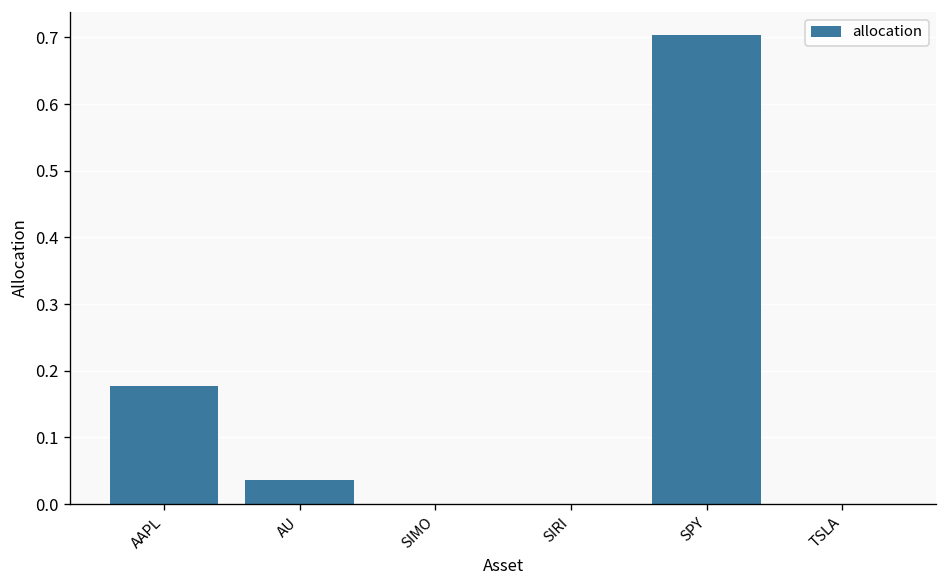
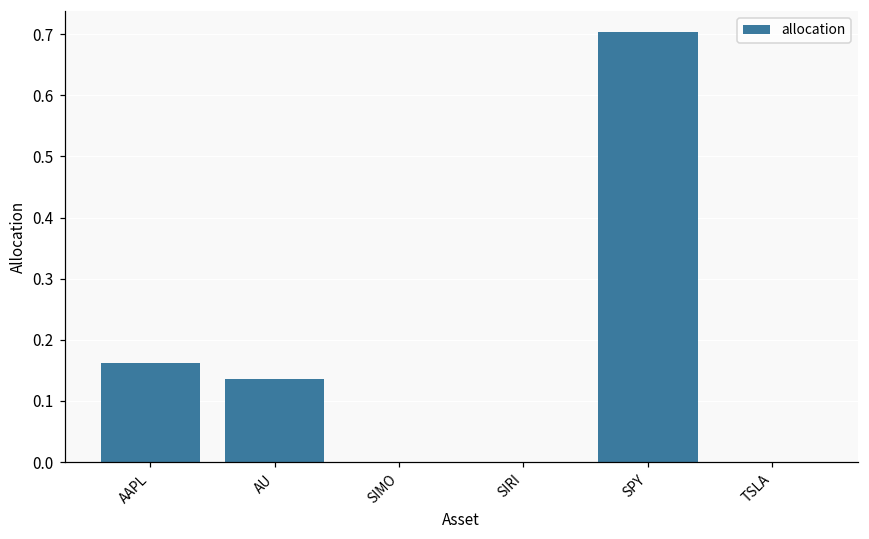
AAPL: 0.18 -> 0.16
AU: 0.04 -> 0.14
